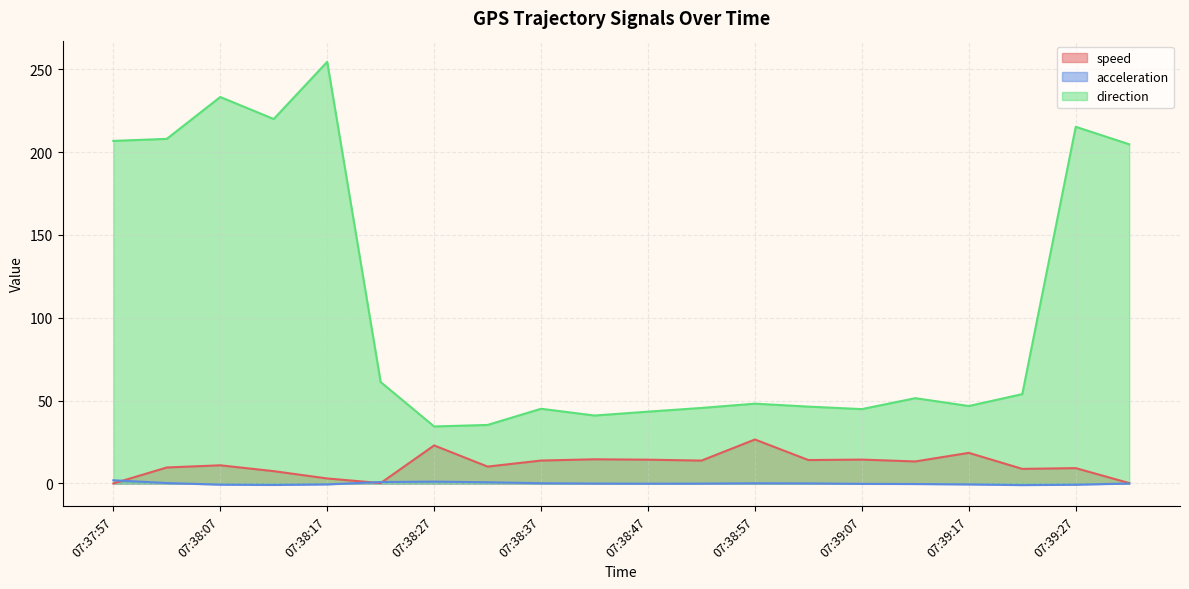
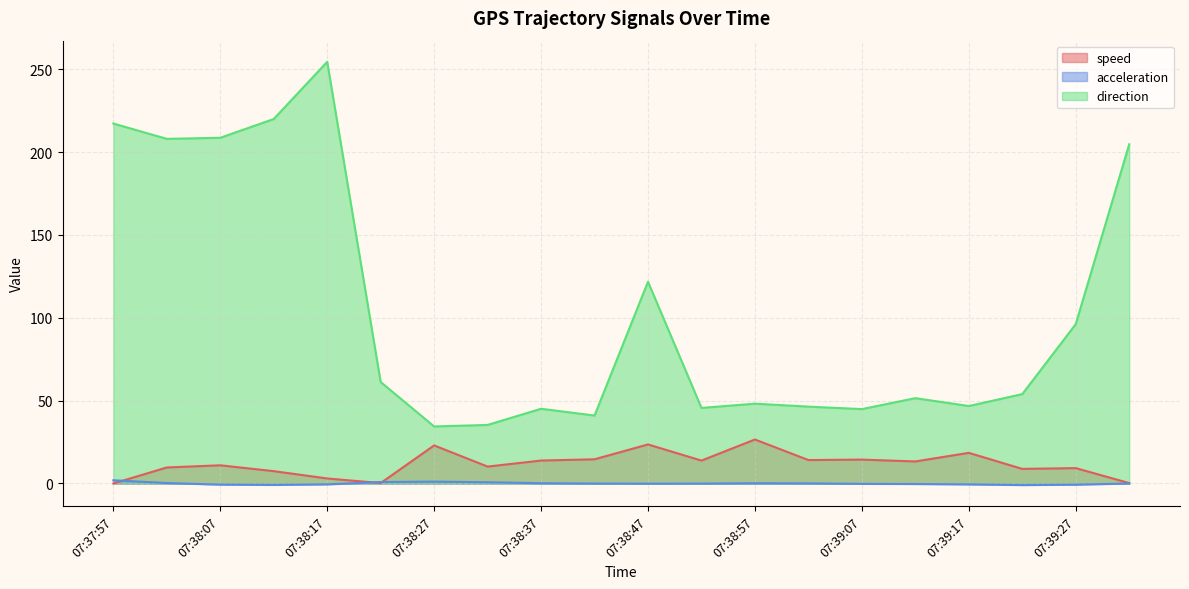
direction, 07:37:57: 207 -> 217
direction, 07:38:07: 233 -> 209
speed, 07:38:47: 14 -> 24
direction, 07:38:47: 43 -> 122
direction, 07:39:27: 215 -> 96
